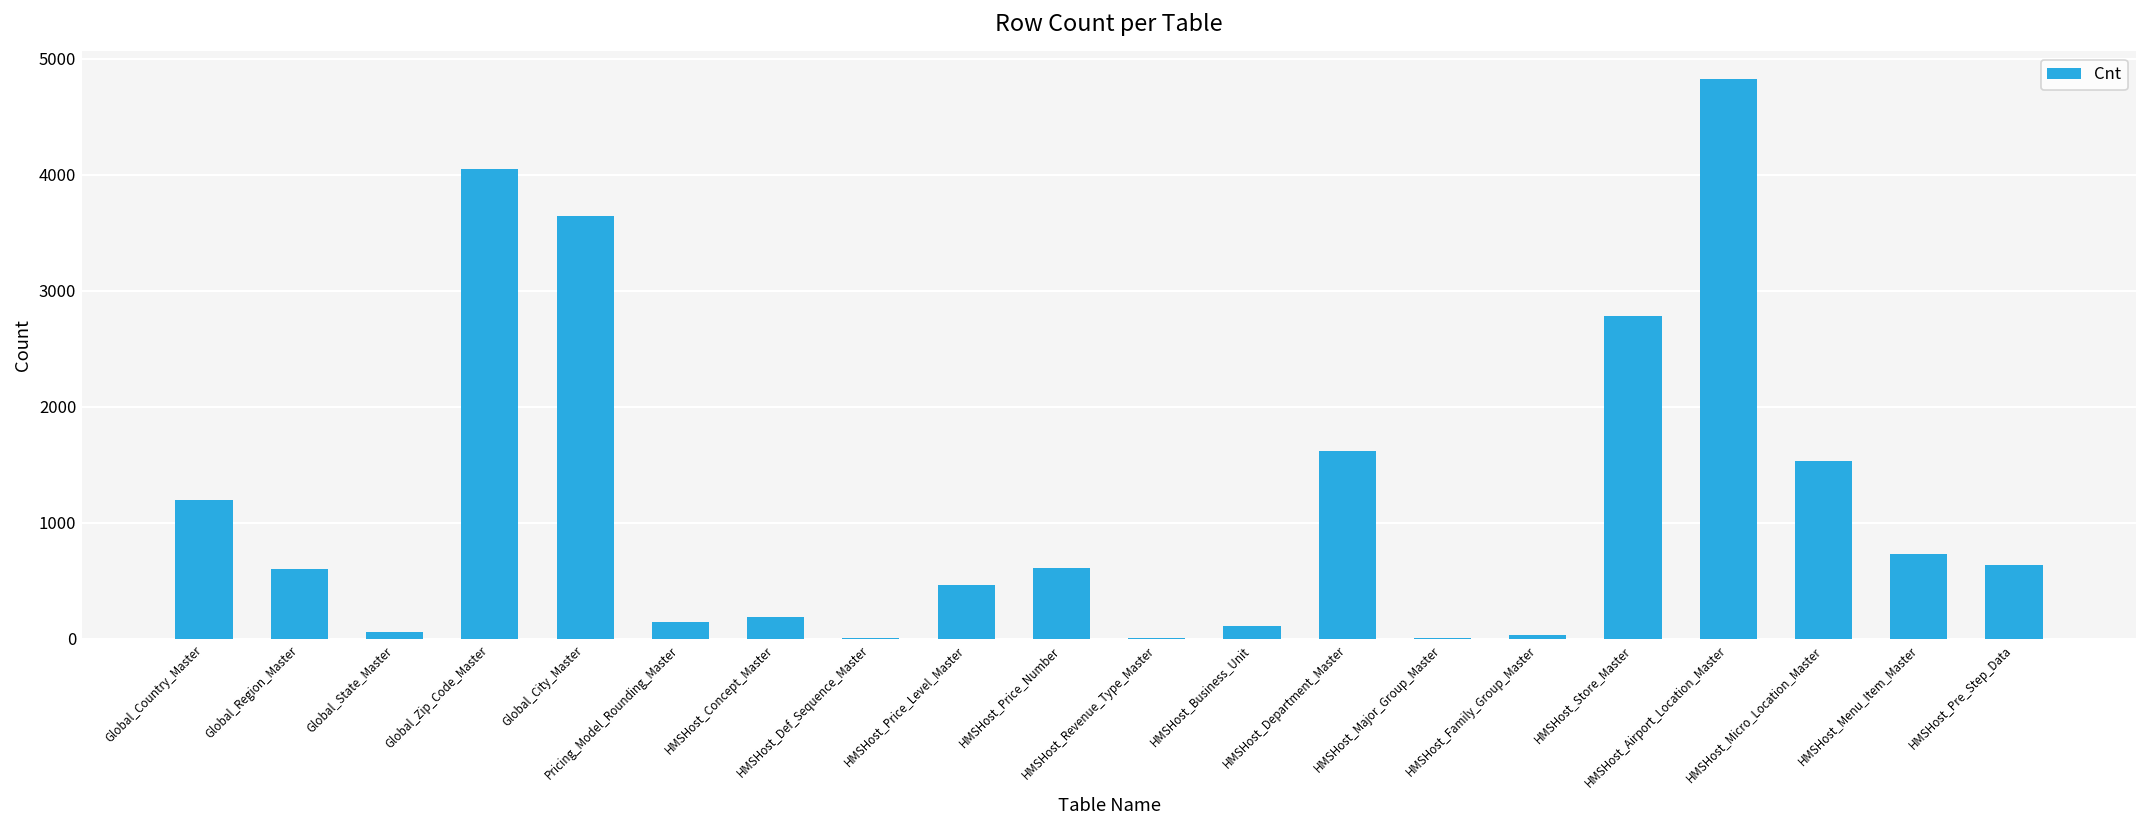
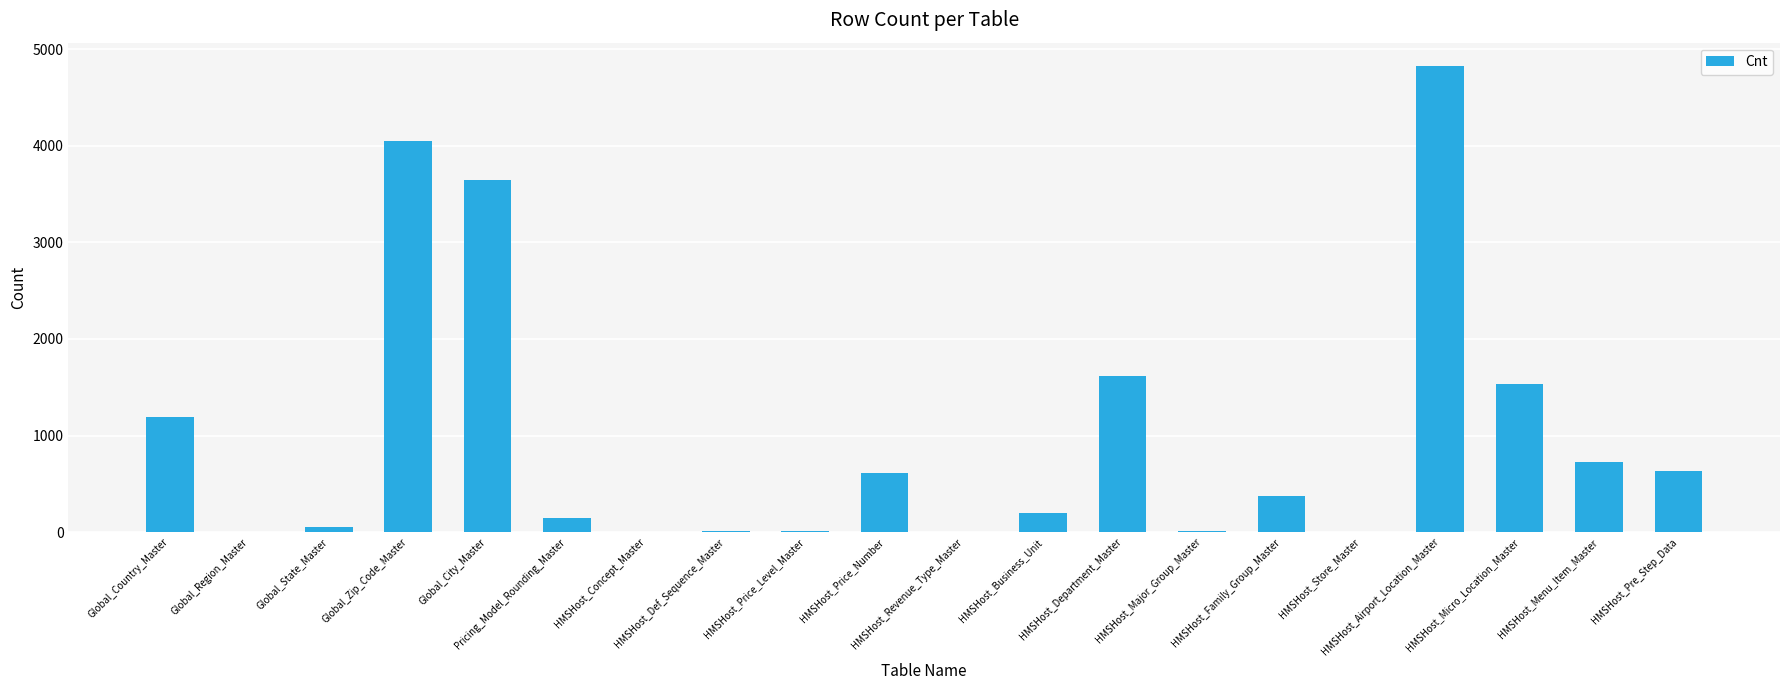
Global_Region_Master: 600 -> 0
HMSHost_Concept_Master: 200 -> 0
HMSHost_Price_Level_Master: 500 -> 0
HMSHost_Business_Unit: 100 -> 200
HMSHost_Family_Group_Master: 0 -> 400
HMSHost_Store_Master: 2800 -> 0
